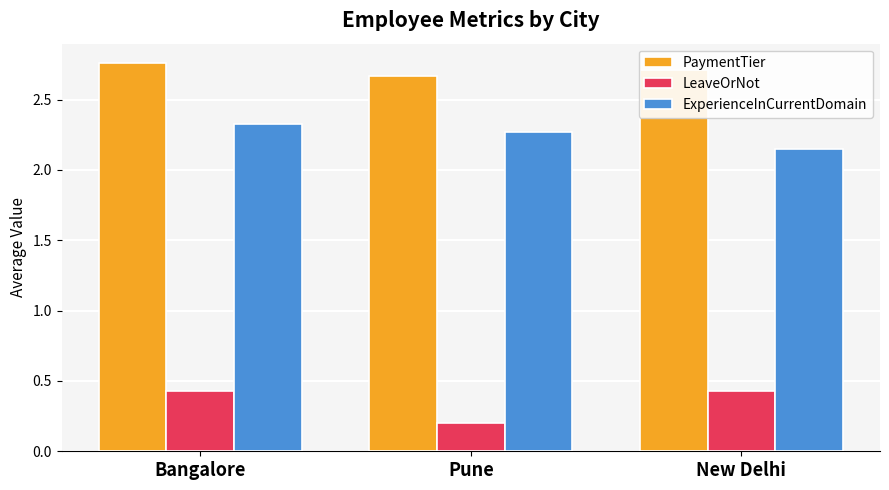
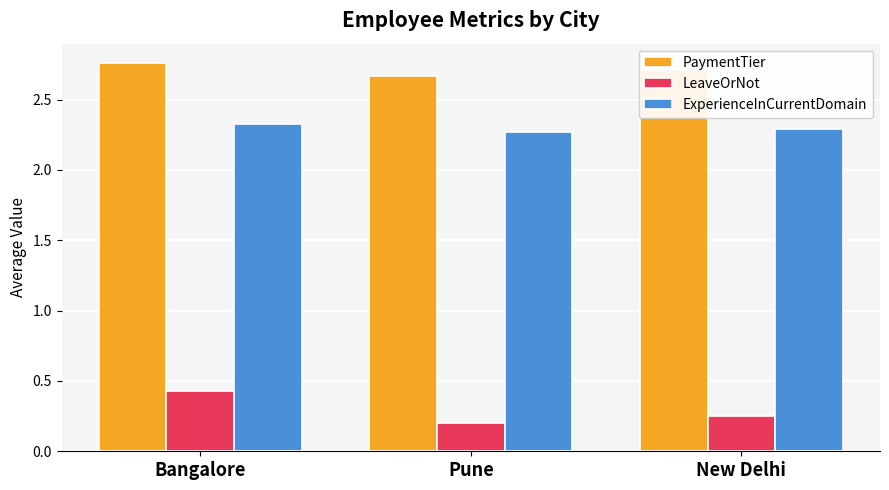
LeaveOrNot, New Delhi: 0.43 -> 0.25
ExperienceInCurrentDomain, New Delhi: 2.15 -> 2.29
